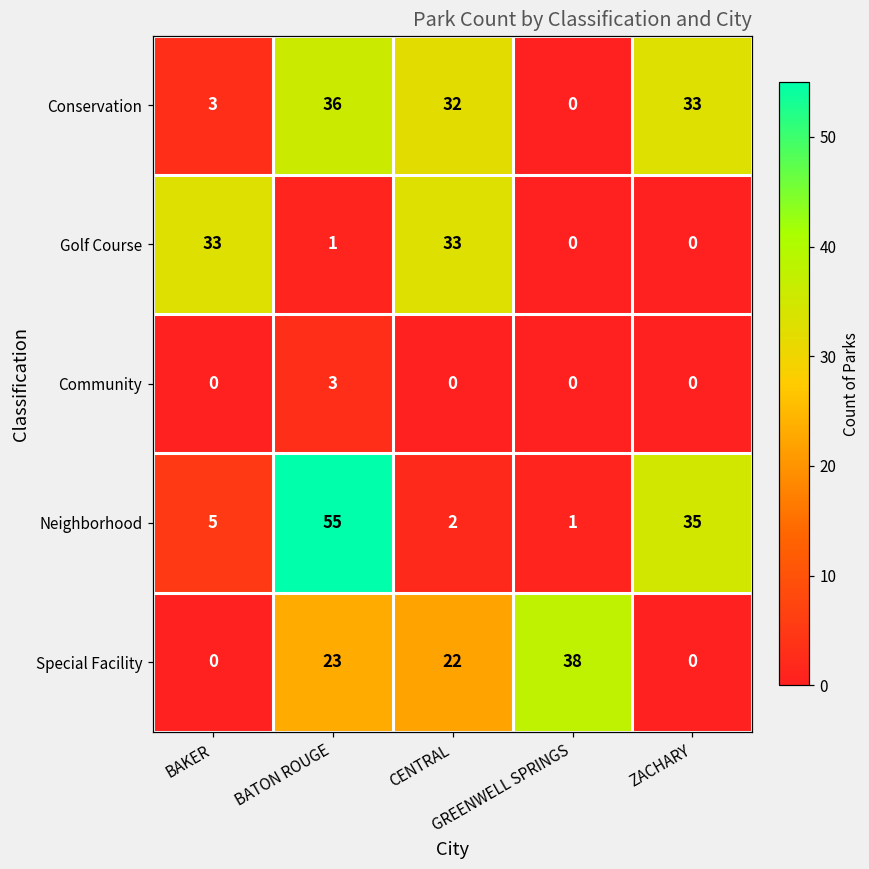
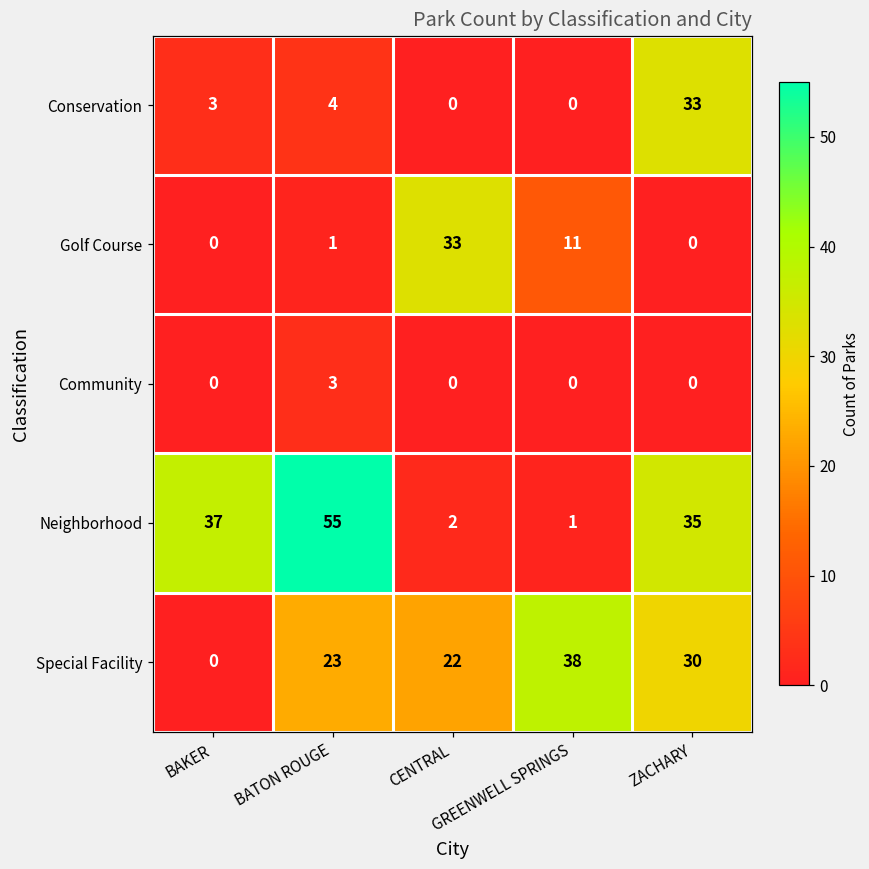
Conservation, BATON ROUGE: 36 -> 4
Conservation, CENTRAL: 32 -> 0
Golf Course, BAKER: 33 -> 0
Golf Course, GREENWELL SPRINGS: 0 -> 11
Neighborhood, BAKER: 5 -> 37
Special Facility, ZACHARY: 0 -> 30
